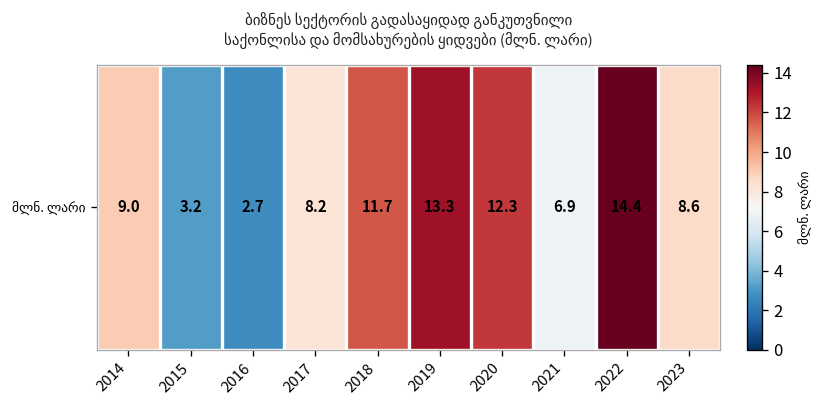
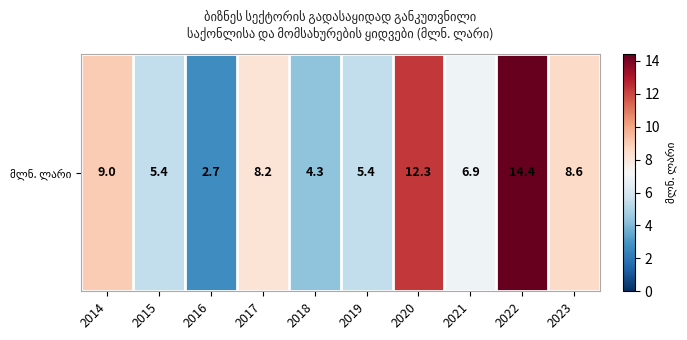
მლნ. ლარი, 2015: 3.2 -> 5.4
მლნ. ლარი, 2018: 11.7 -> 4.3
მლნ. ლარი, 2019: 13.3 -> 5.4
